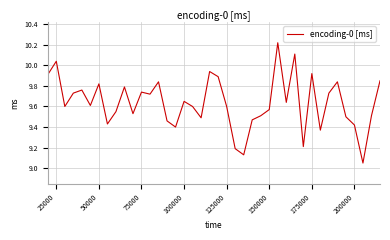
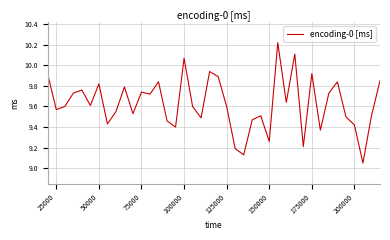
25000: 10.04 -> 9.57
100000: 9.65 -> 10.07
150000: 9.57 -> 9.26
